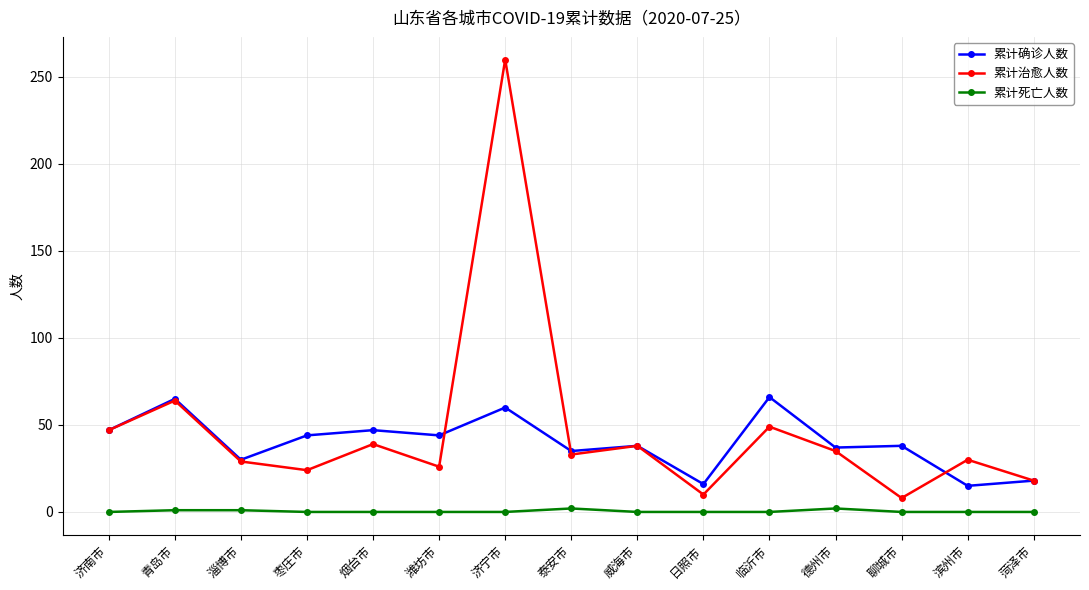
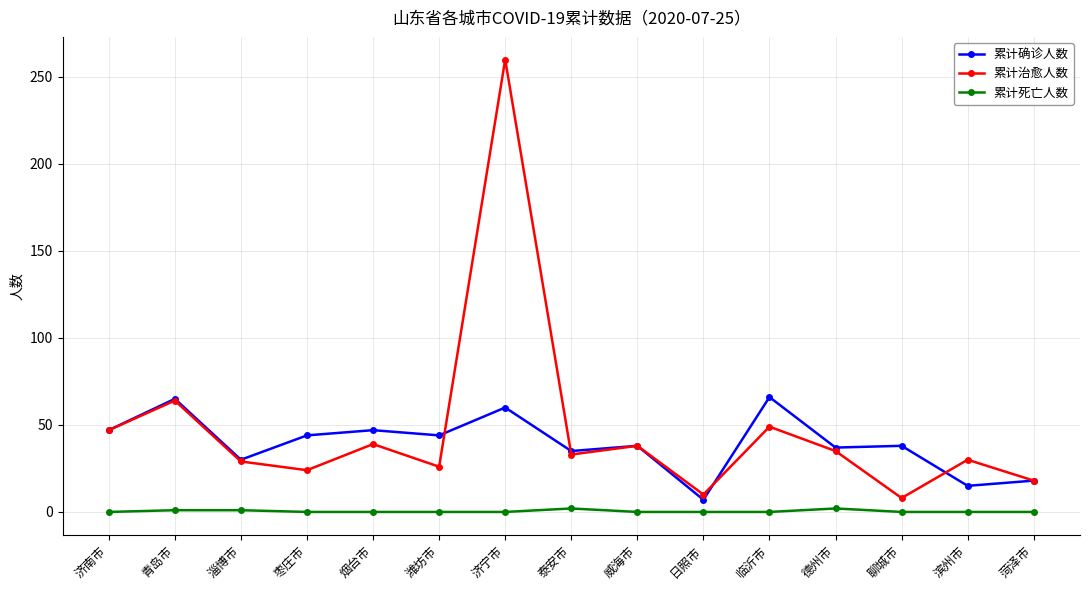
累计确诊人数, 日照市: 16 -> 7
